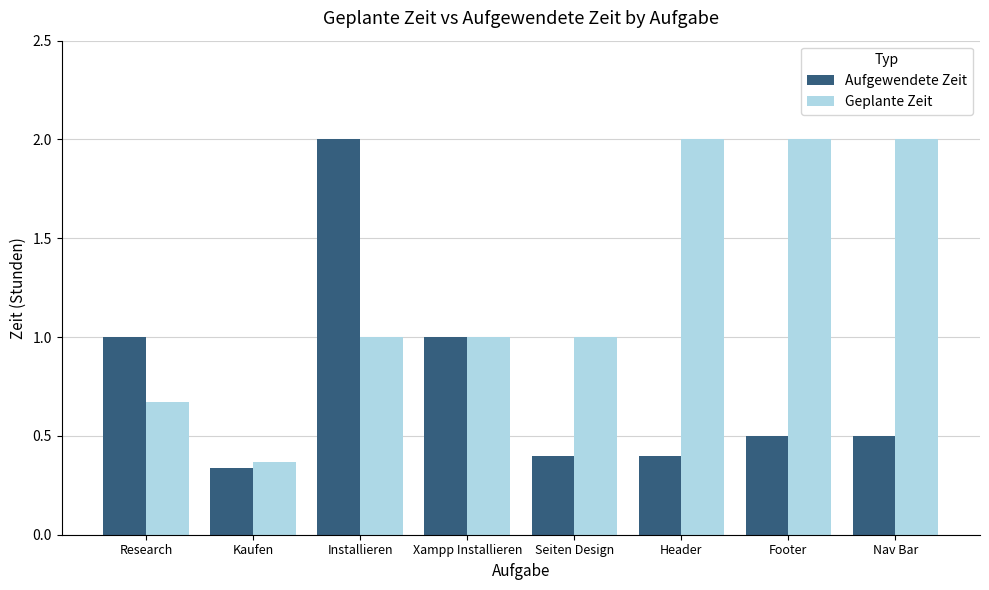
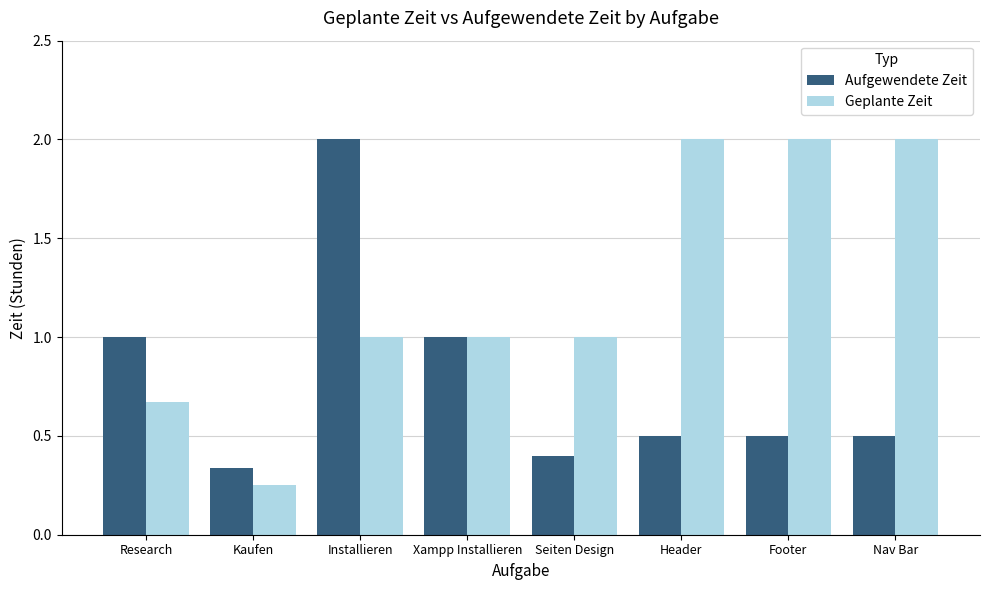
Geplante Zeit, Kaufen: 0.37 -> 0.25
Aufgewendete Zeit, Header: 0.4 -> 0.5
